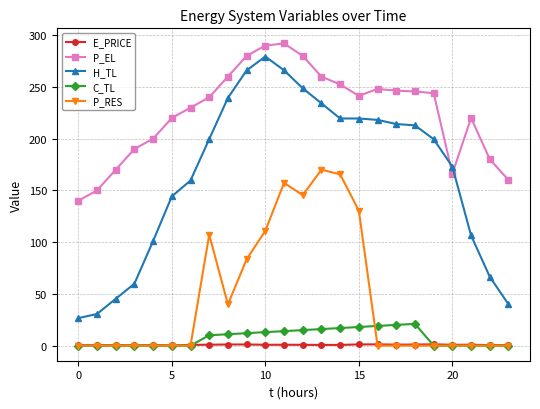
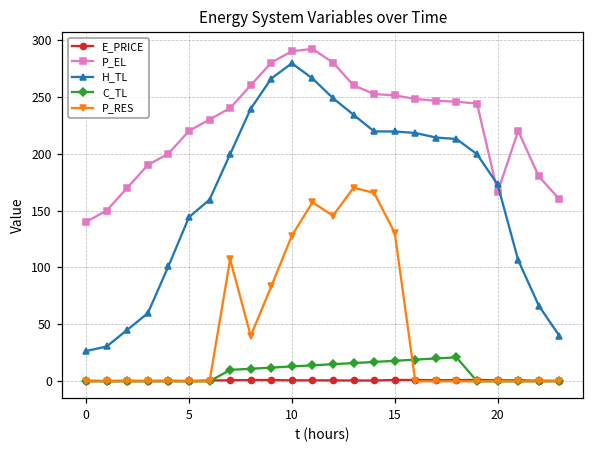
P_RES, 10: 111 -> 128
P_EL, 15: 241 -> 251
